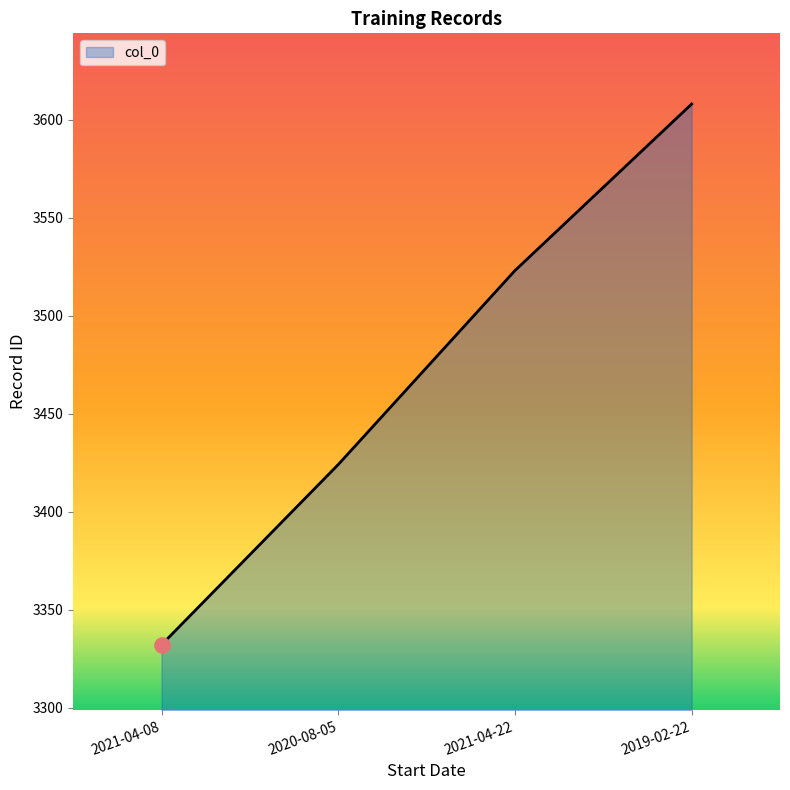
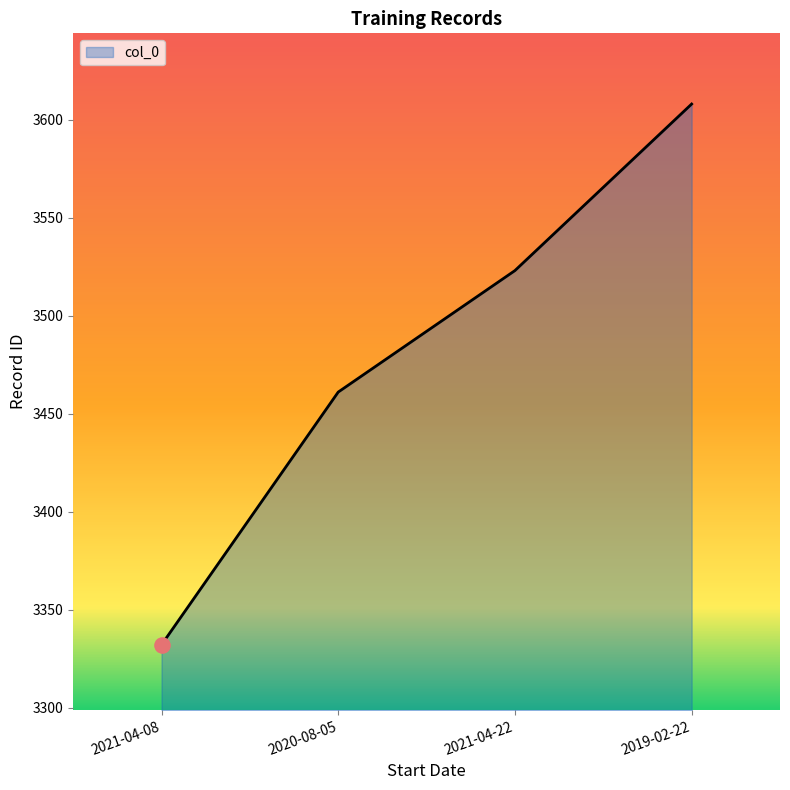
col_0, 2020-08-05: 3424 -> 3461
